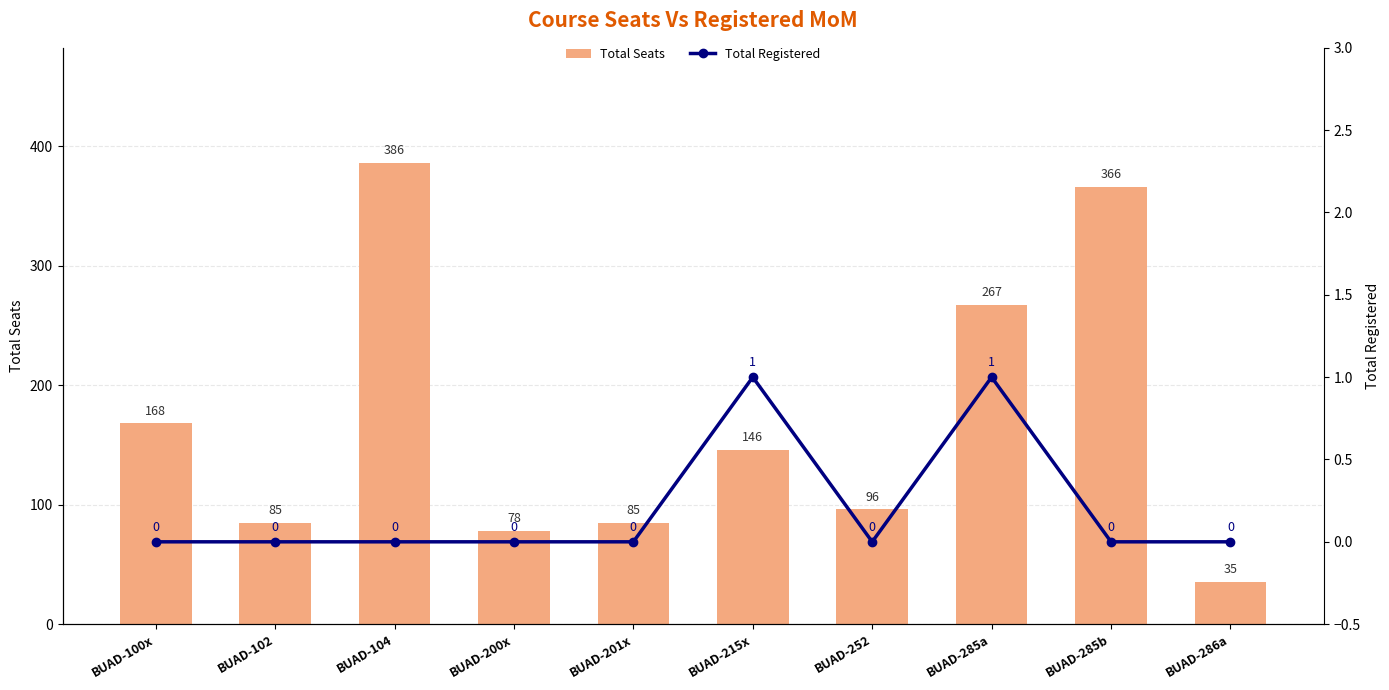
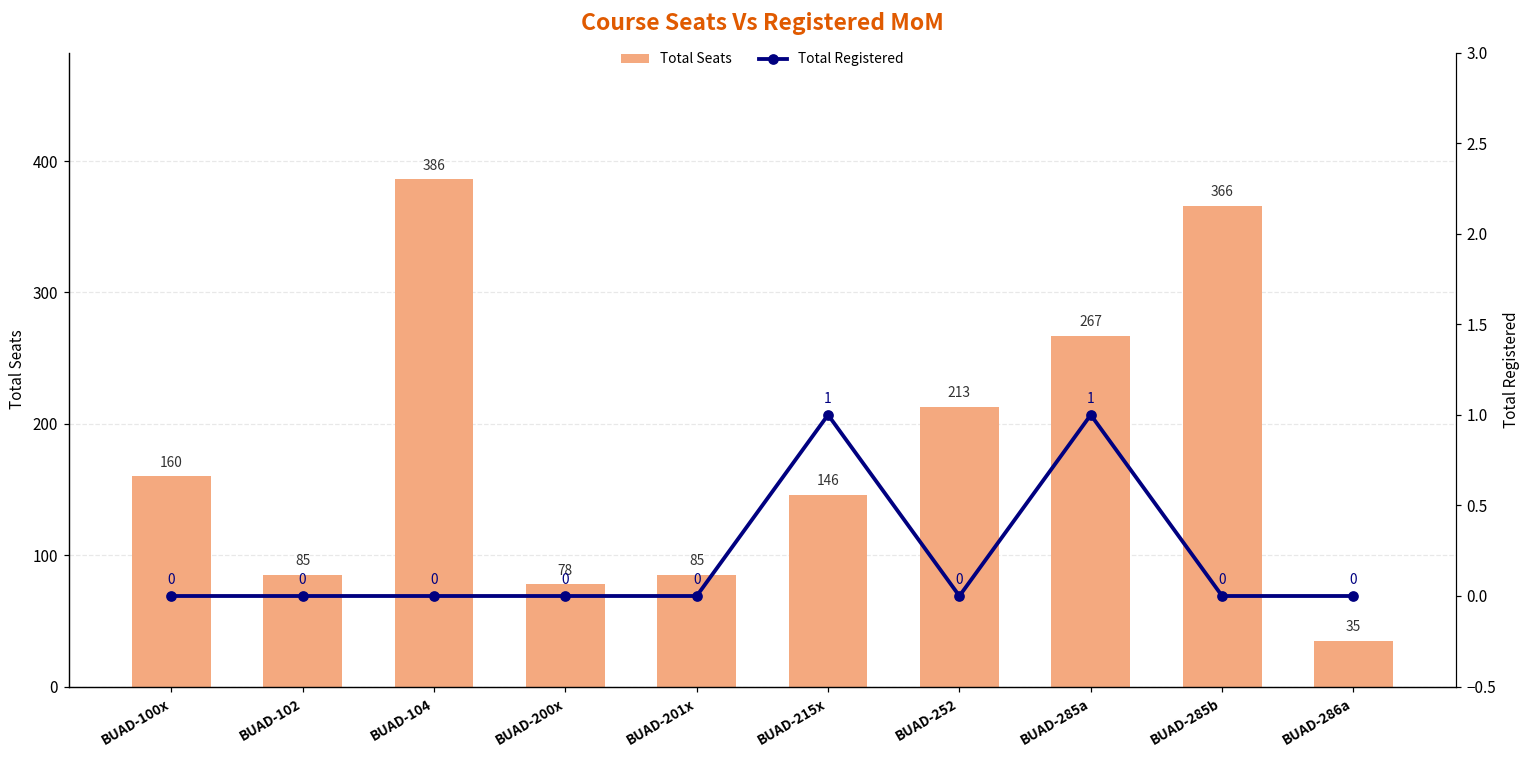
Total Seats, BUAD-100x: 168 -> 160
Total Seats, BUAD-252: 96 -> 213
